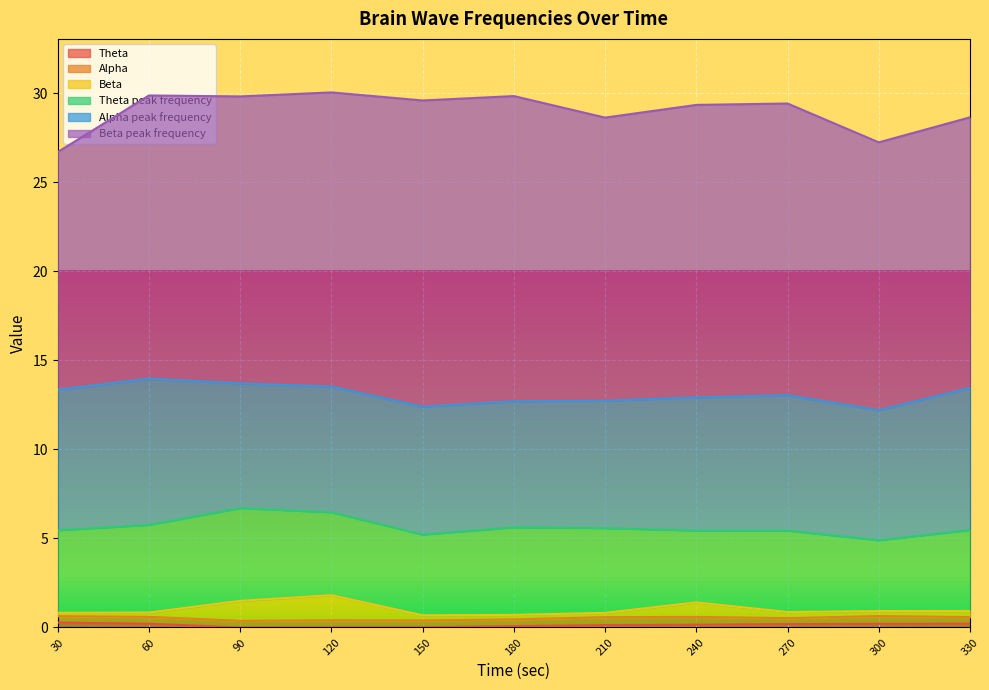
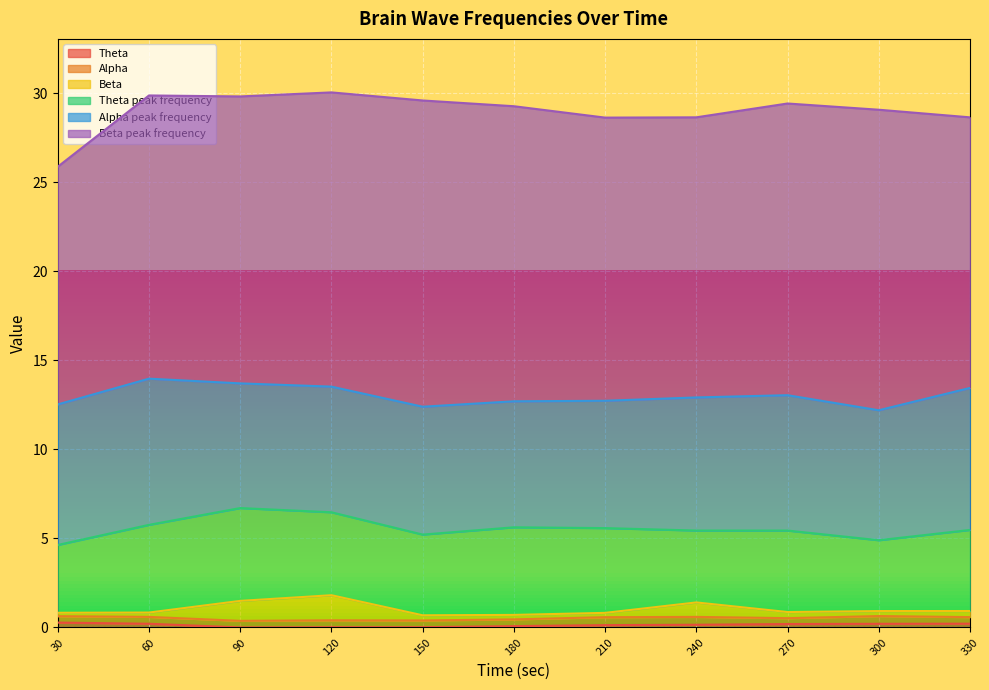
Theta peak frequency, 30: 4.6 -> 3.8
Beta peak frequency, 180: 17.1 -> 16.6
Beta peak frequency, 240: 16.4 -> 15.7
Beta peak frequency, 300: 15.0 -> 16.9
